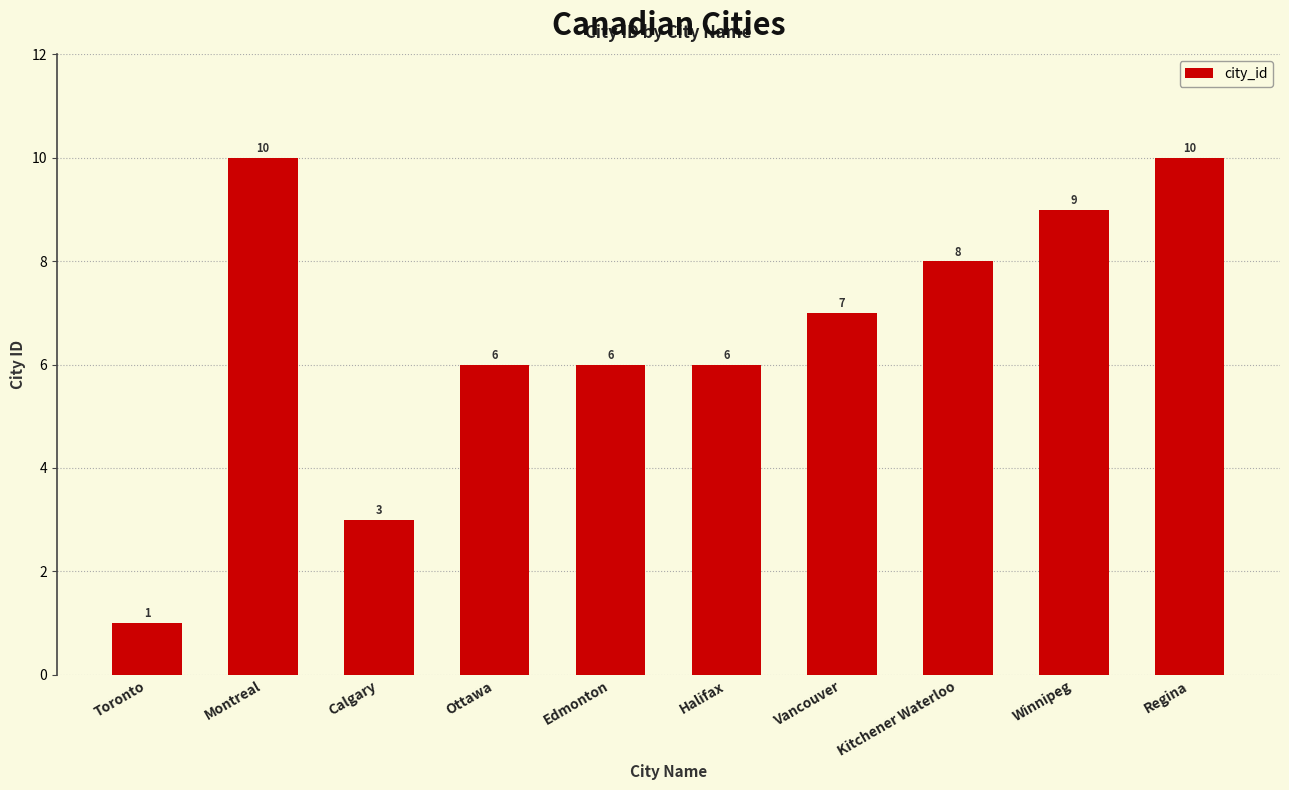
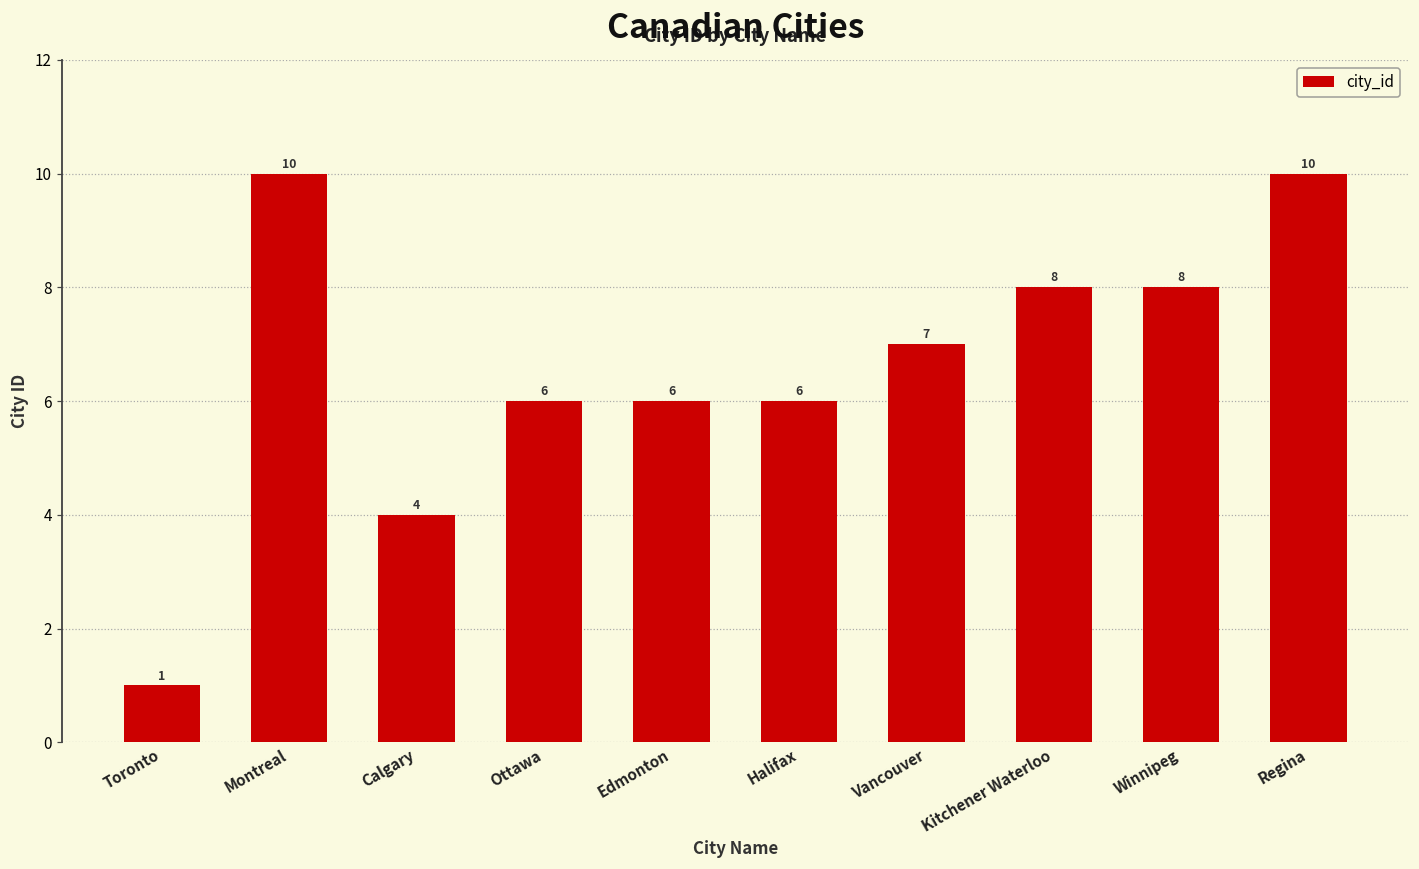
Calgary: 3 -> 4
Winnipeg: 9 -> 8
